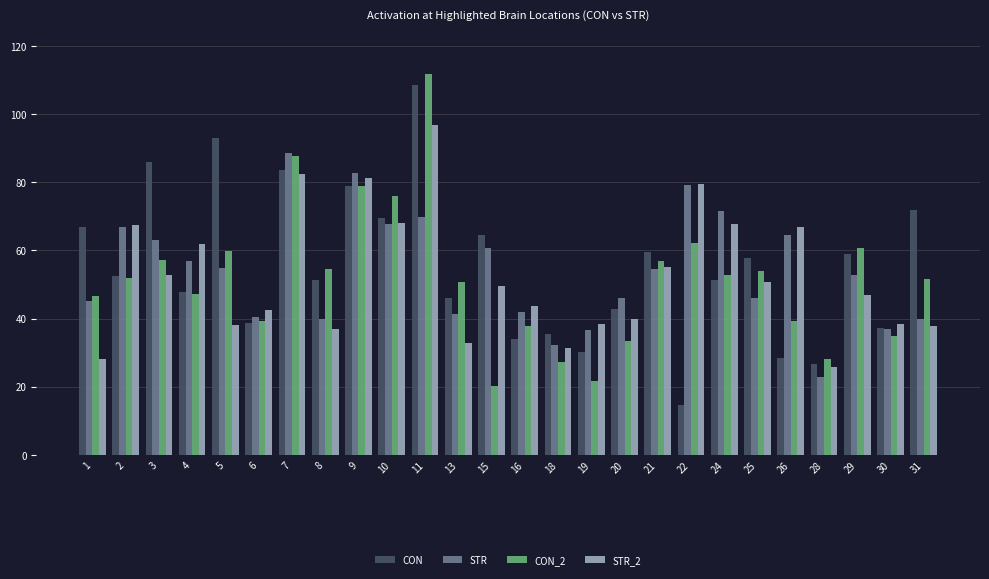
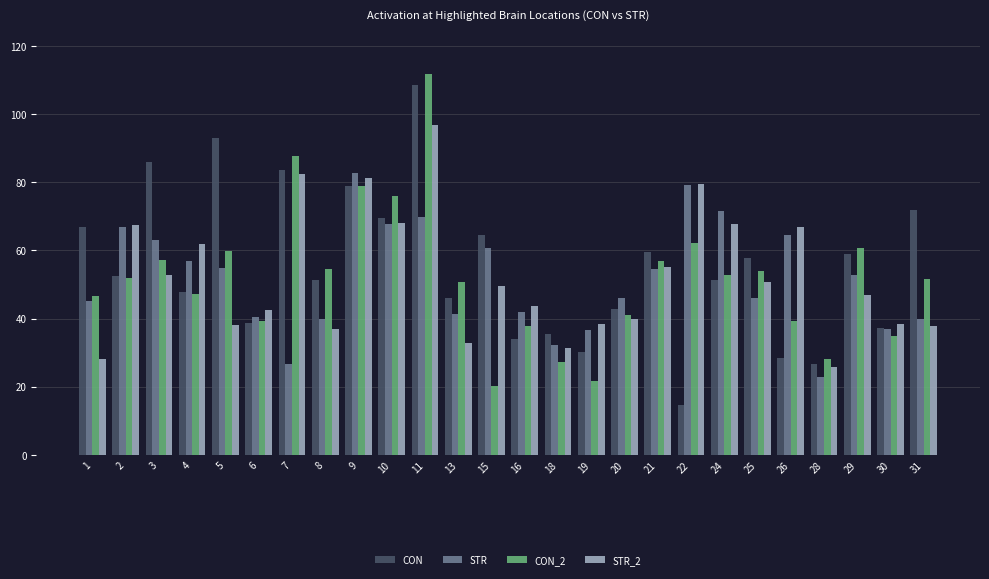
STR, 7: 89 -> 27
CON_2, 20: 33 -> 41
